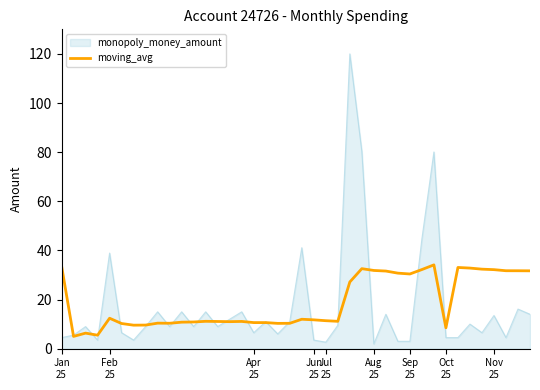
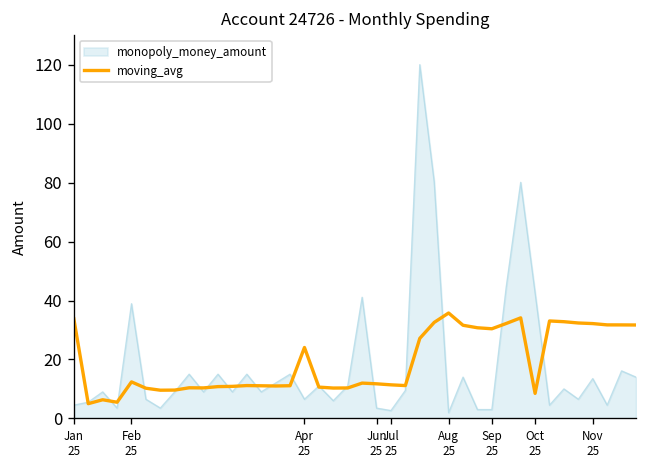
moving_avg, Apr 25: 11 -> 24
moving_avg, Aug 25: 32 -> 36
monopoly_money_amount, Oct 25: 5 -> 43
